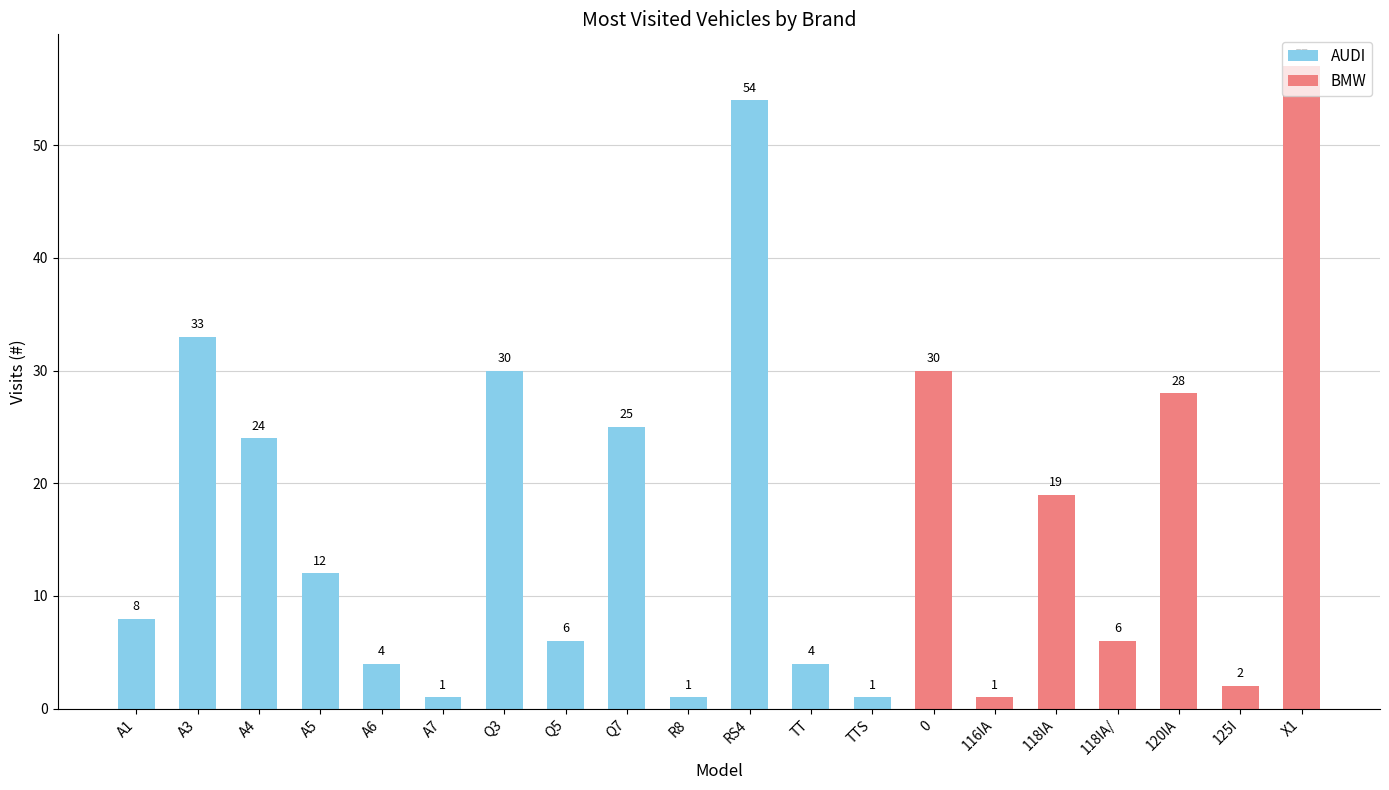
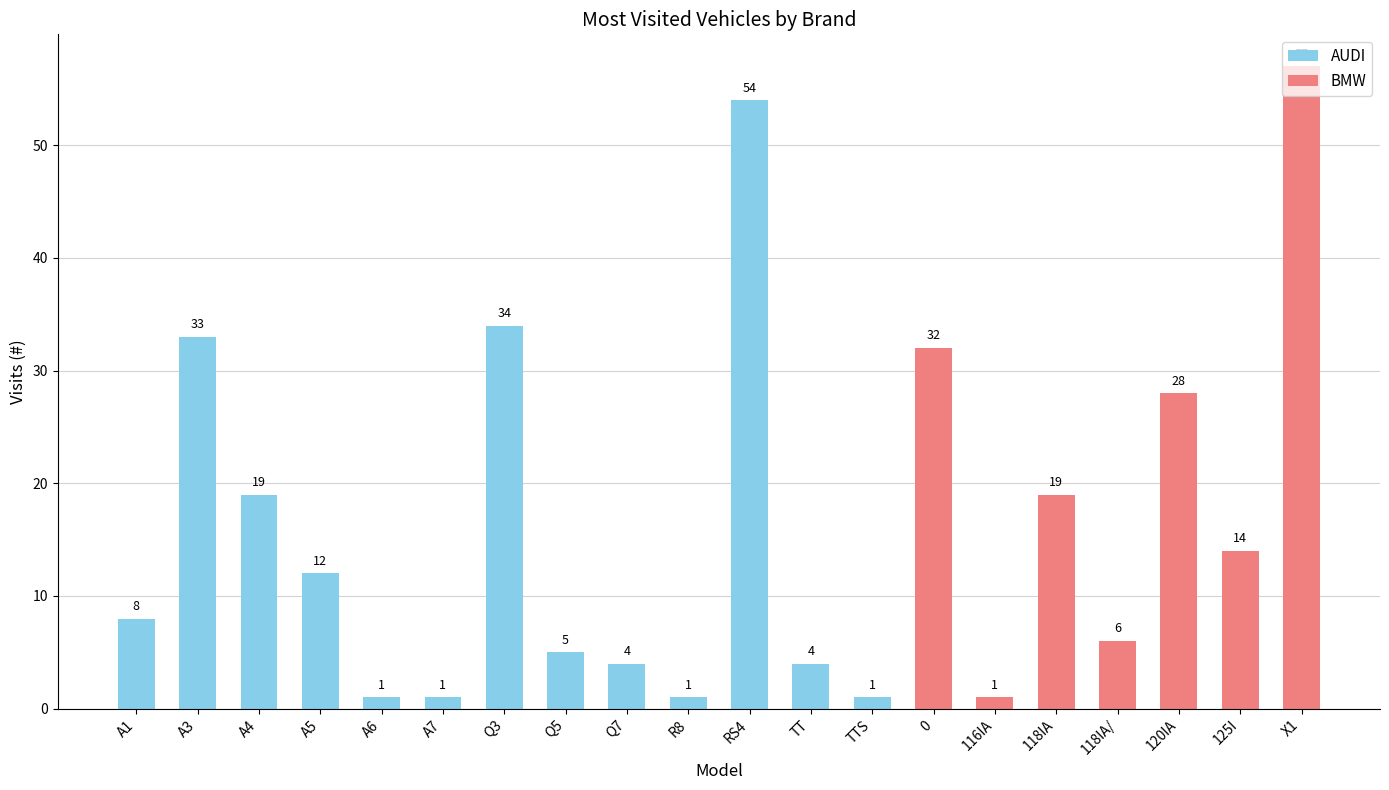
A4: 24 -> 19
A6: 4 -> 1
Q3: 30 -> 34
Q5: 6 -> 5
Q7: 25 -> 4
0: 30 -> 32
125I: 2 -> 14
